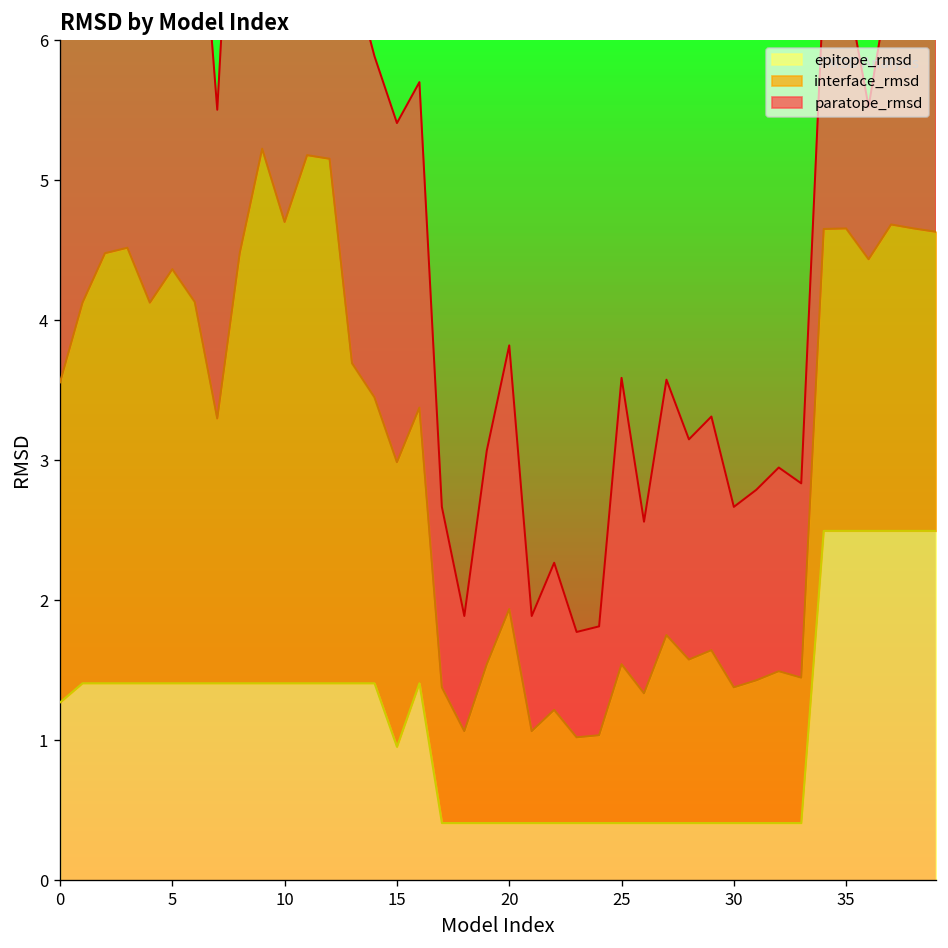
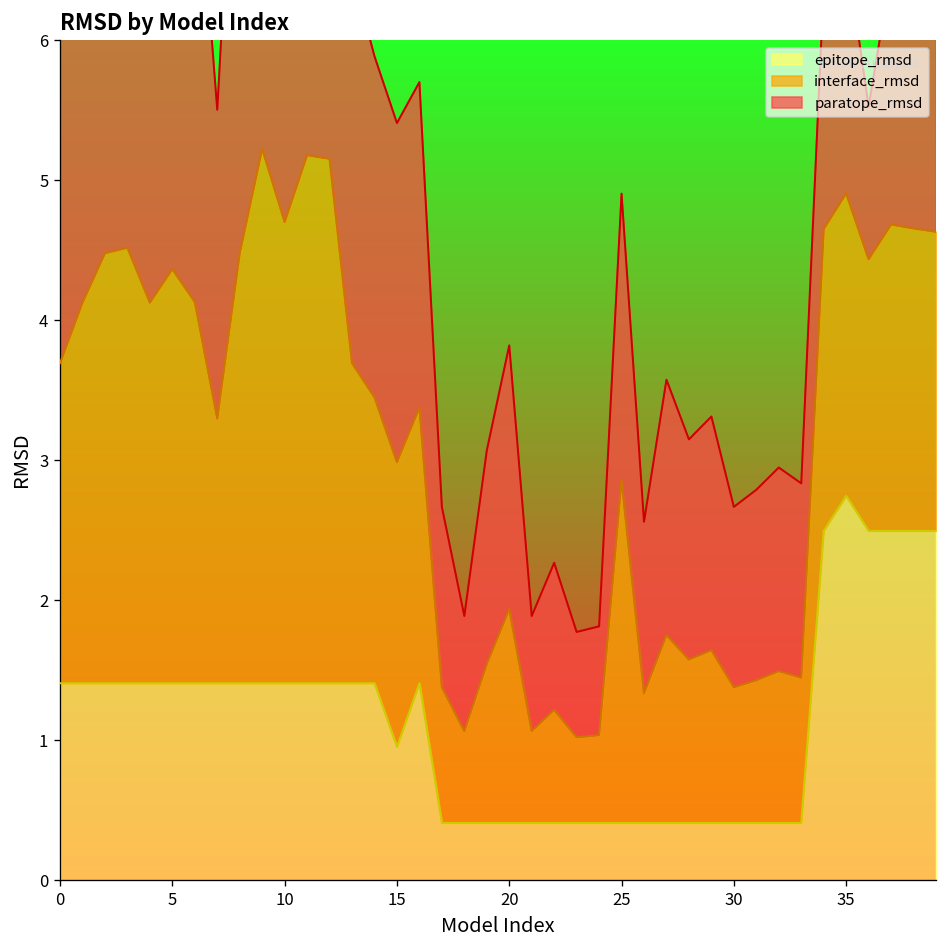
epitope_rmsd, 0: 1.27 -> 1.41
interface_rmsd, 25: 1.13 -> 2.45
epitope_rmsd, 35: 2.50 -> 2.75
